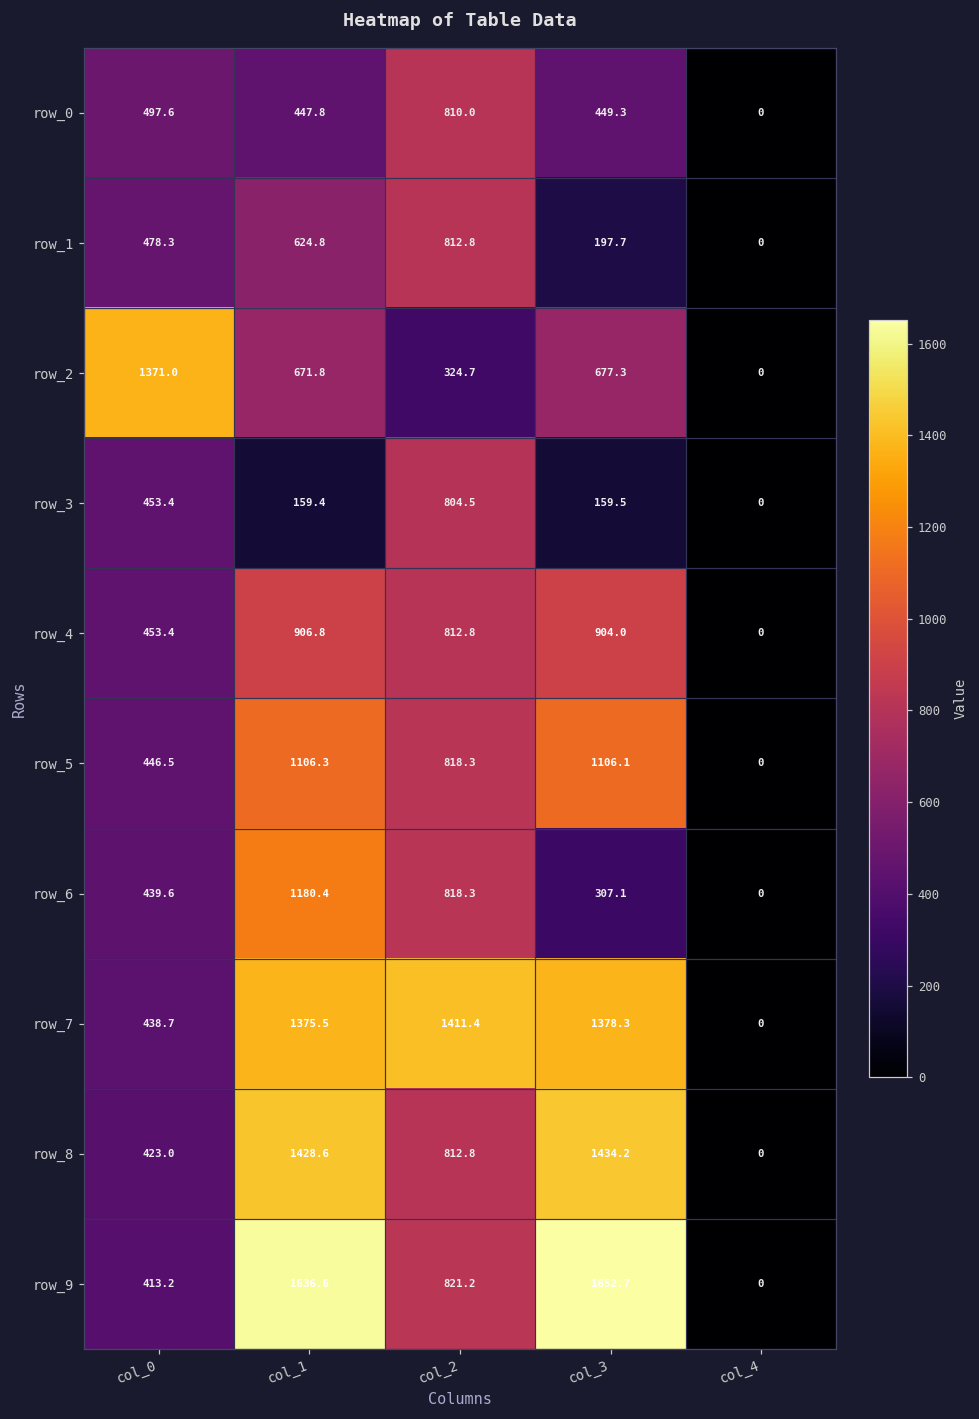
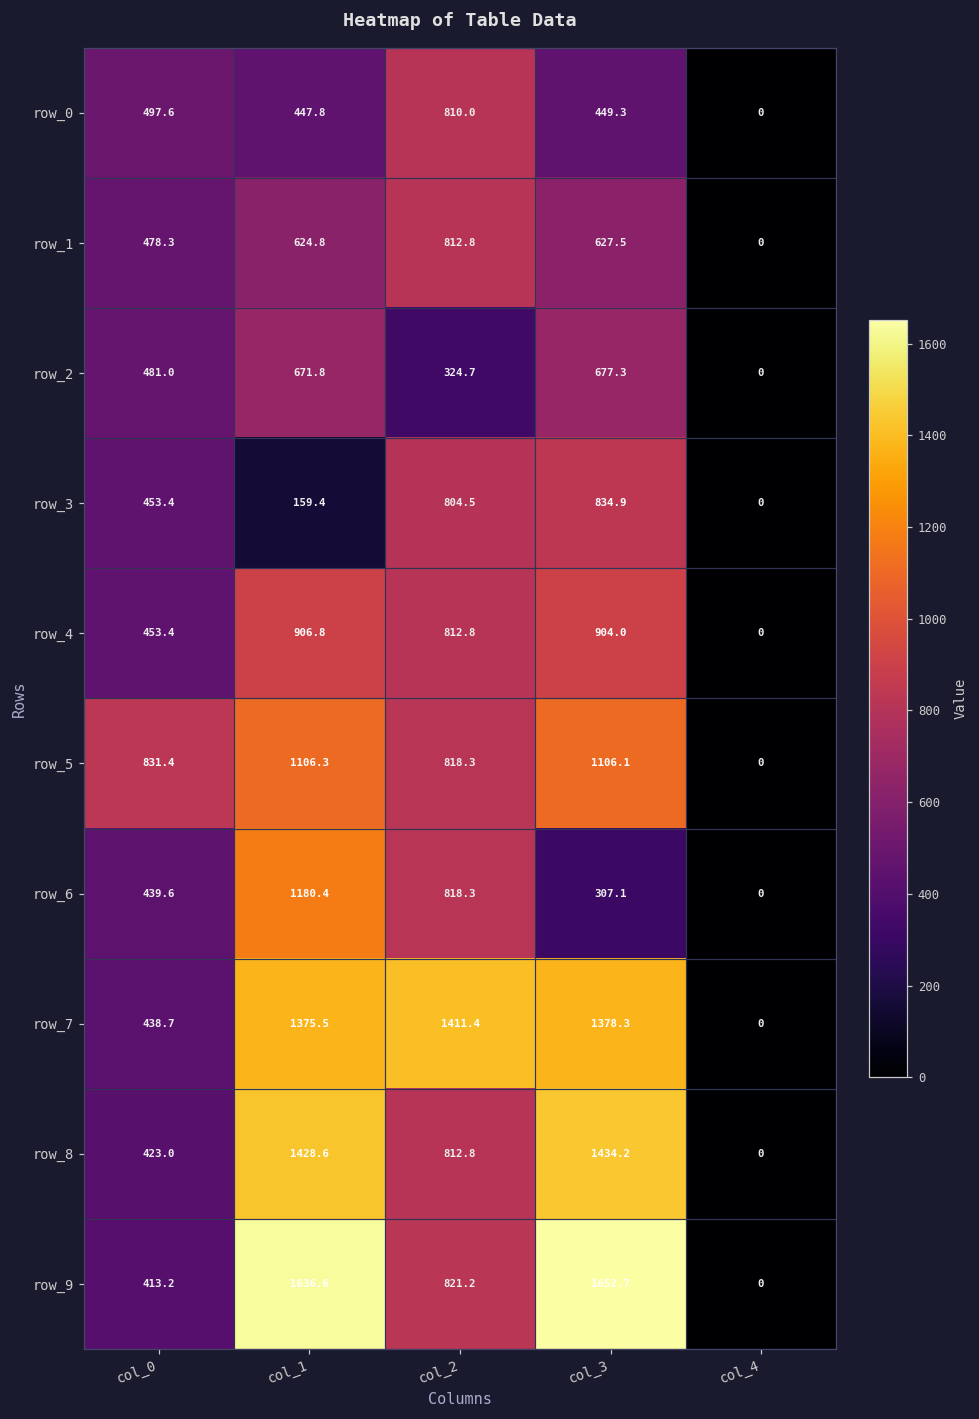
row_1, col_3: 197.7 -> 627.5
row_2, col_0: 1371.0 -> 481.0
row_3, col_3: 159.5 -> 834.9
row_5, col_0: 446.5 -> 831.4
